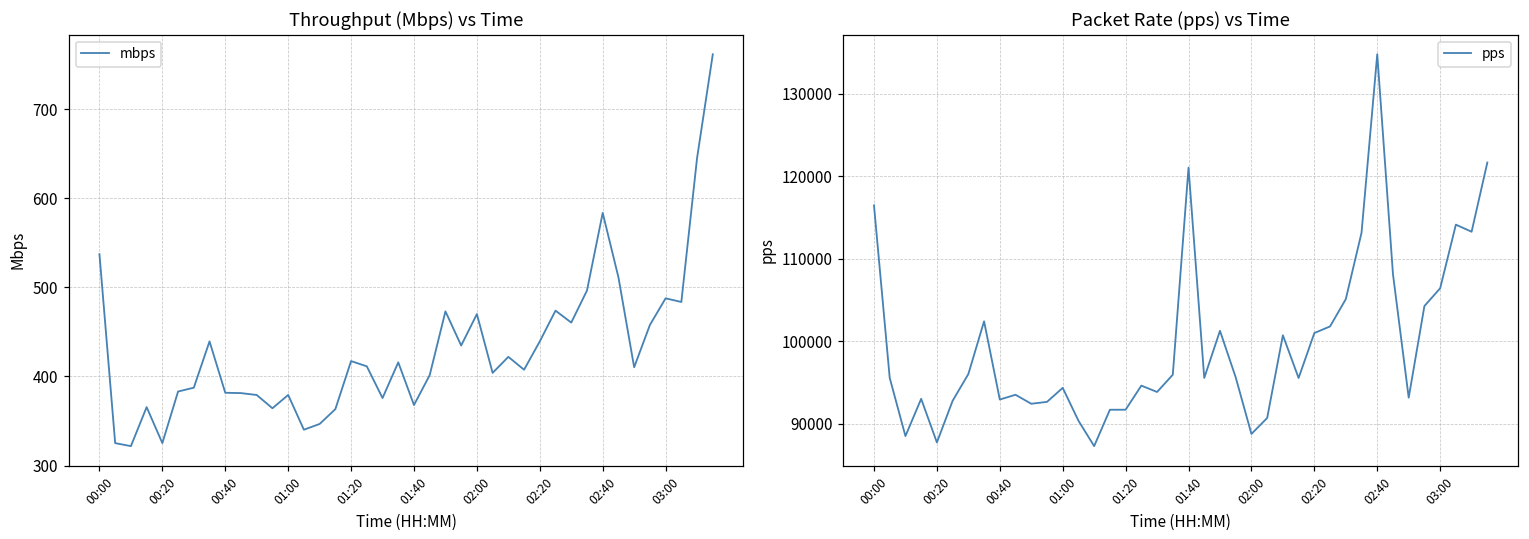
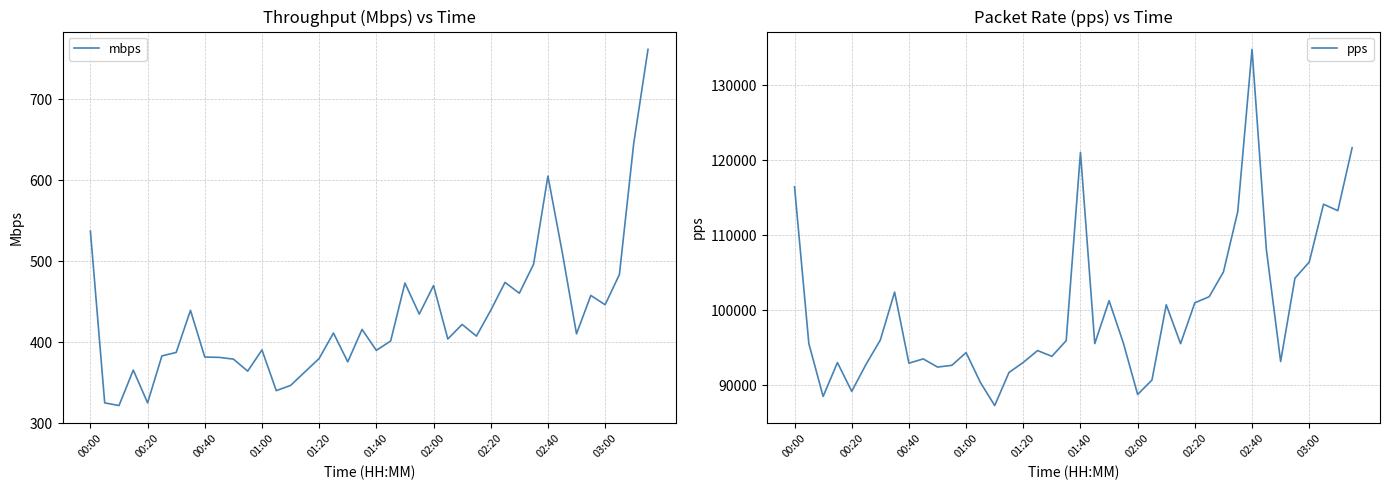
Throughput (Mbps) vs Time, 01:00: 380 -> 390
Throughput (Mbps) vs Time, 01:20: 420 -> 380
Throughput (Mbps) vs Time, 01:40: 370 -> 390
Throughput (Mbps) vs Time, 02:40: 580 -> 610
Throughput (Mbps) vs Time, 03:00: 490 -> 450
Packet Rate (pps) vs Time, 00:20: 88000 -> 89000
Packet Rate (pps) vs Time, 01:20: 92000 -> 93000
